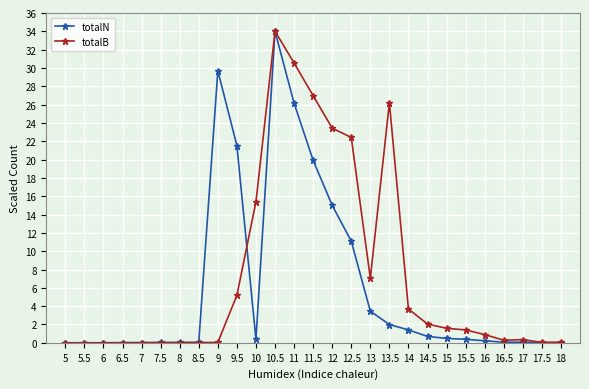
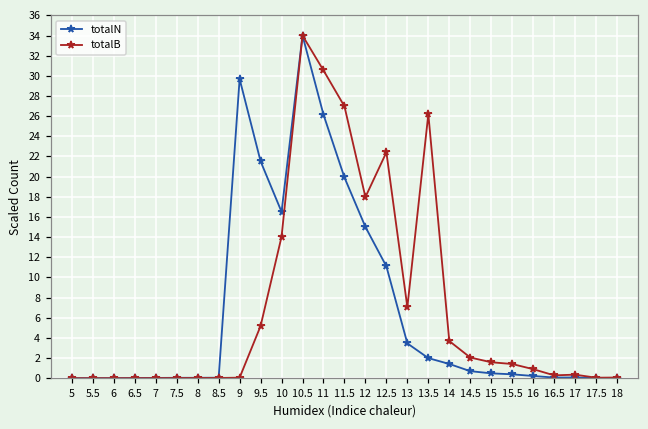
totalN, 10: 0 -> 17
totalB, 10: 15 -> 14
totalB, 12: 23 -> 18
